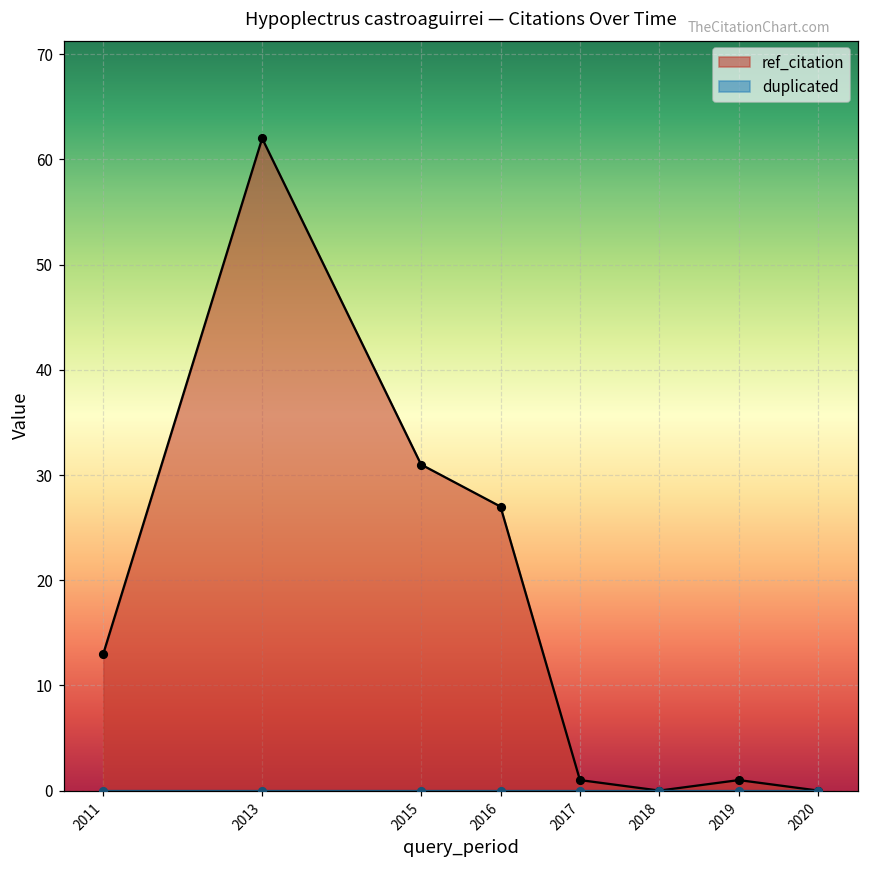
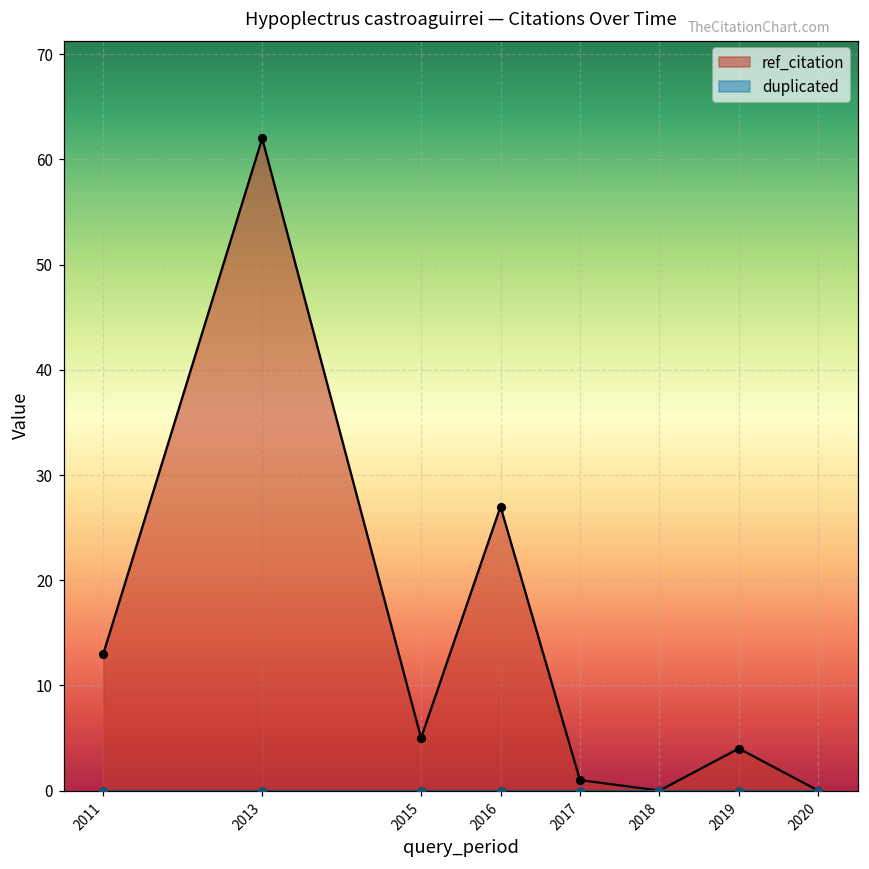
ref_citation, 2015: 31 -> 5
ref_citation, 2019: 1 -> 4
